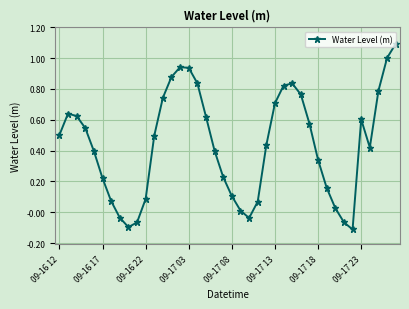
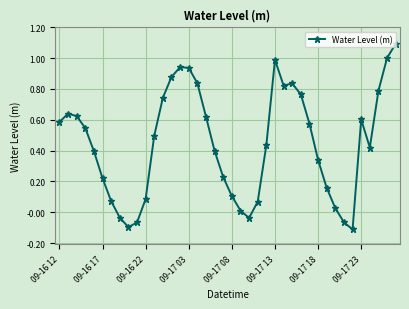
09-16 12: 0.50 -> 0.59
09-17 13: 0.71 -> 0.99
